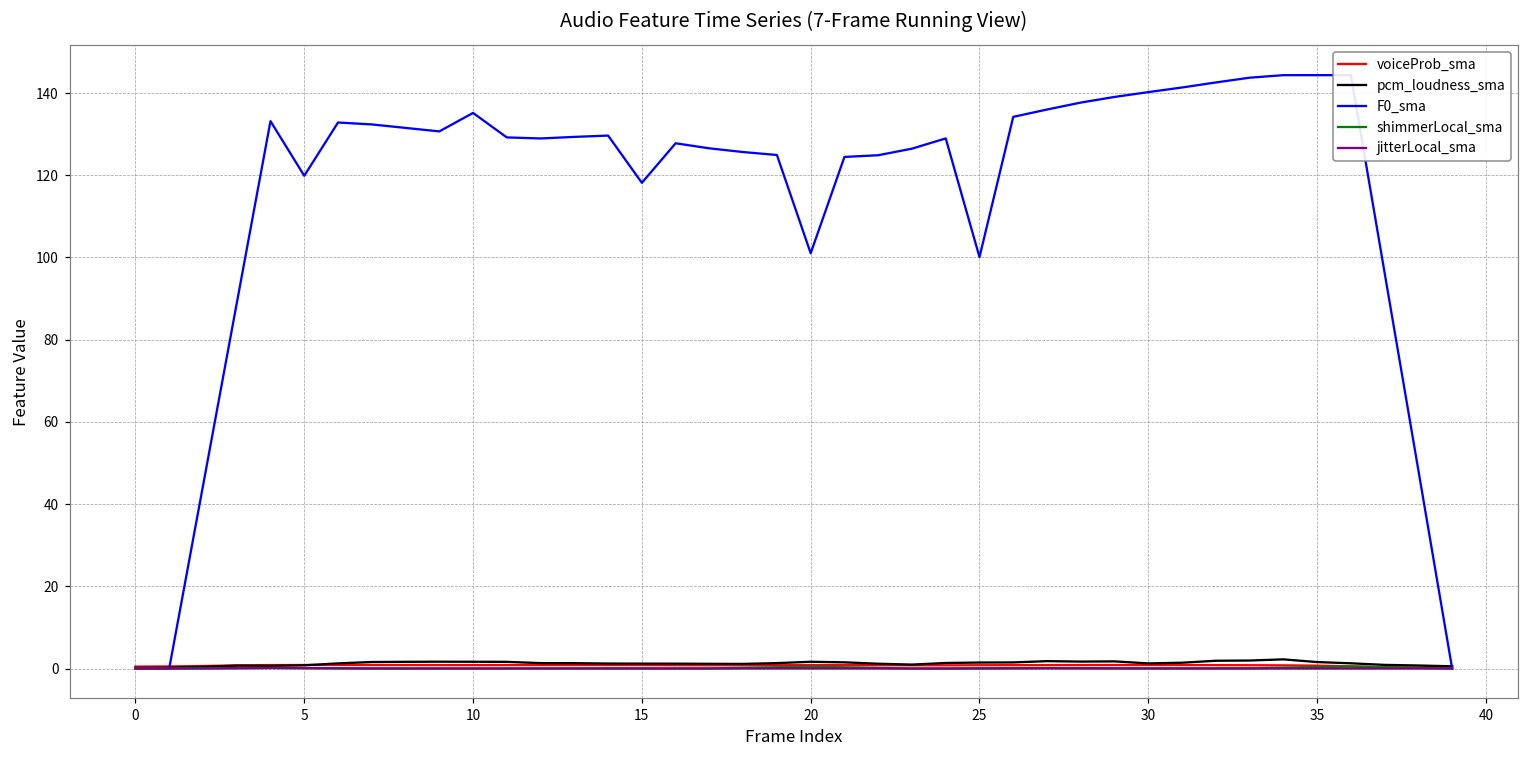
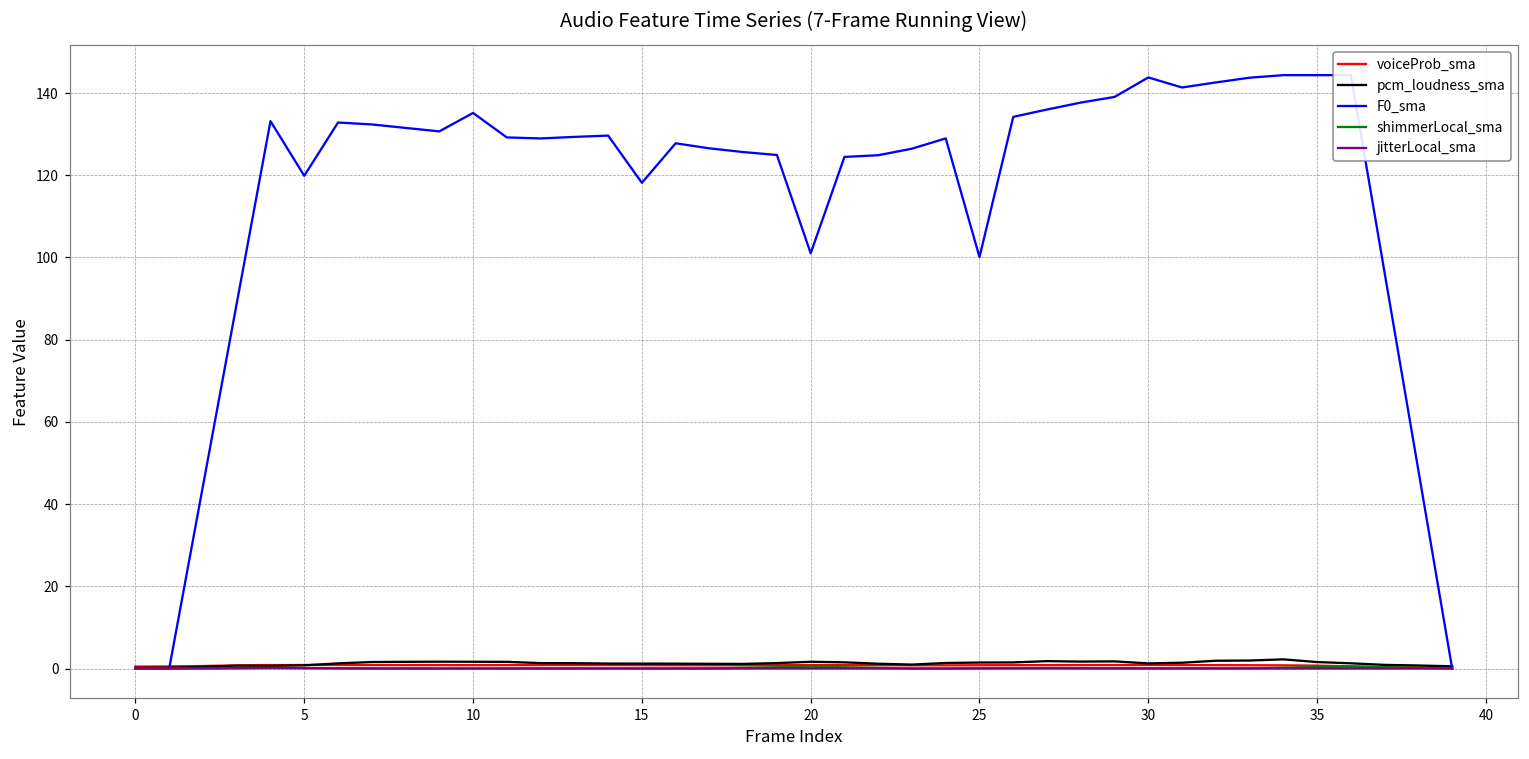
F0_sma, 30: 140 -> 144
